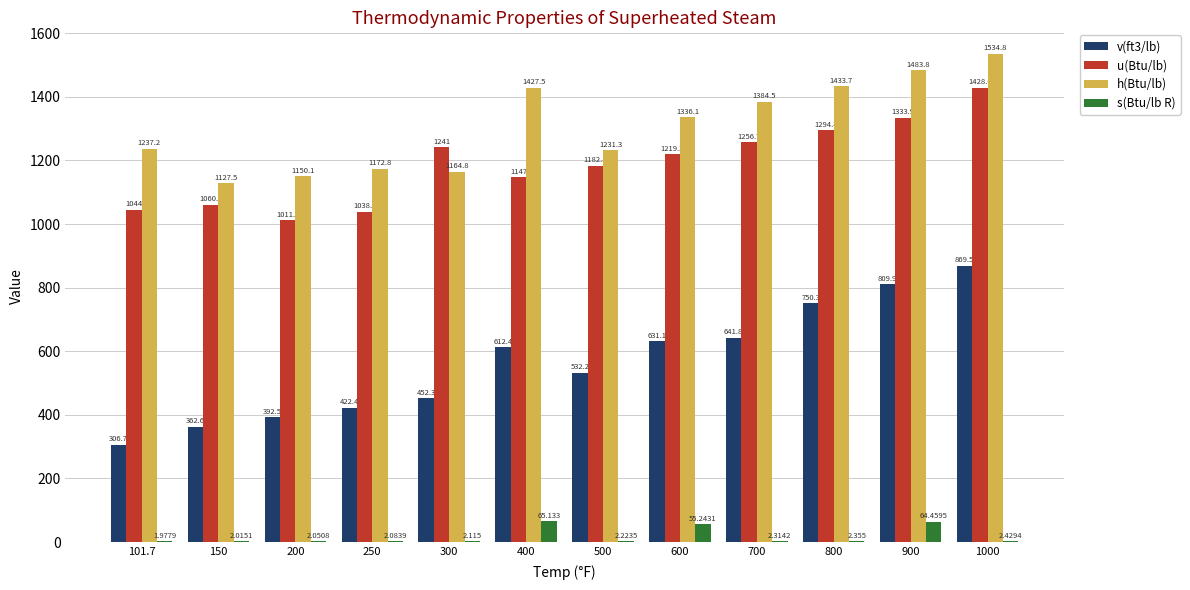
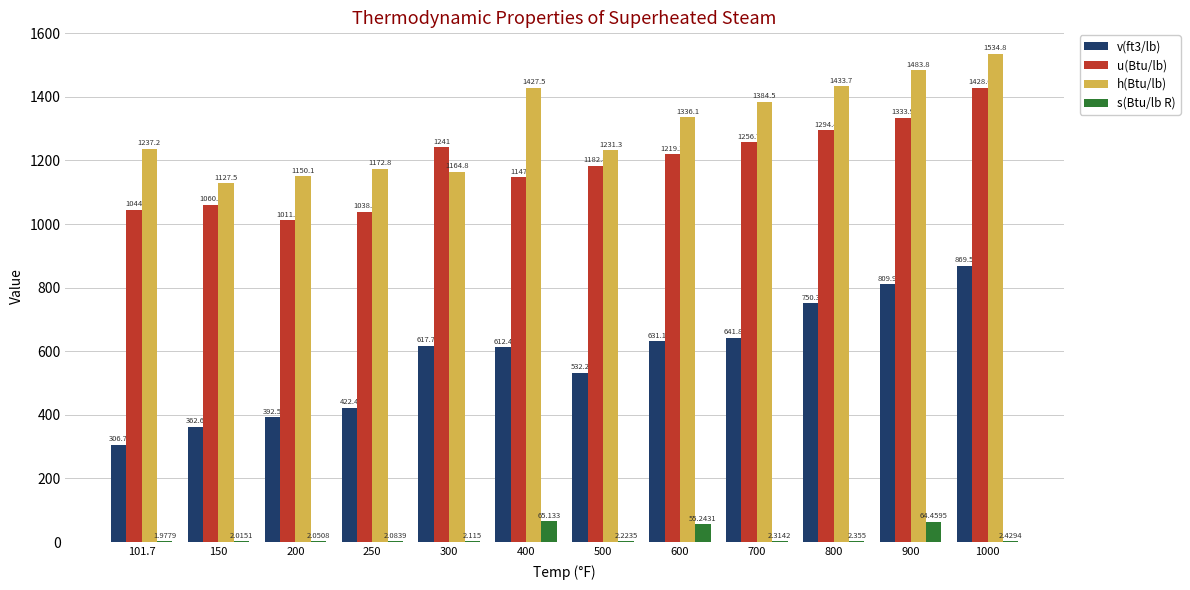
v(ft3/lb), 300: 452.3 -> 617.7
